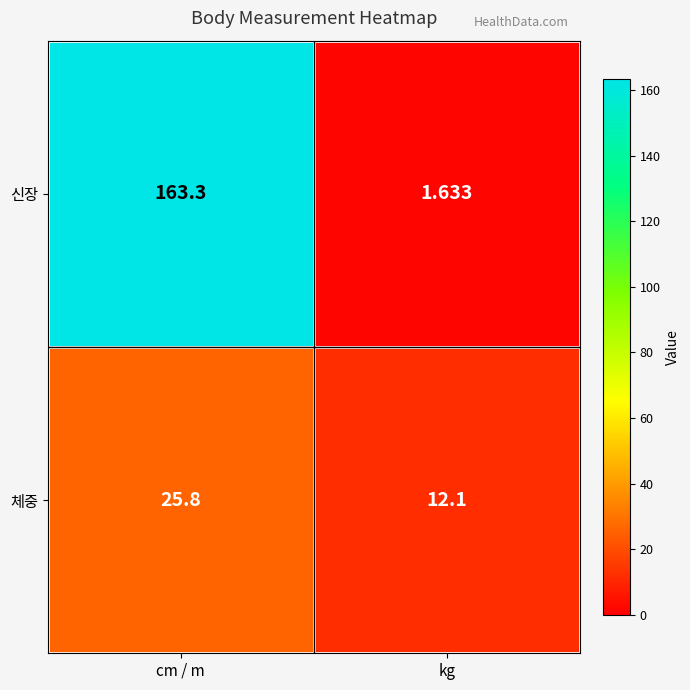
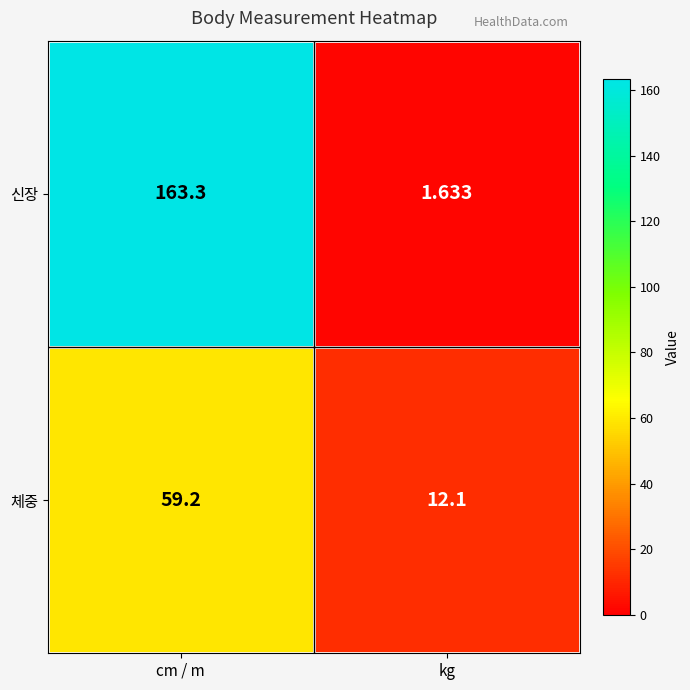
체중, cm / m: 25.8 -> 59.2
